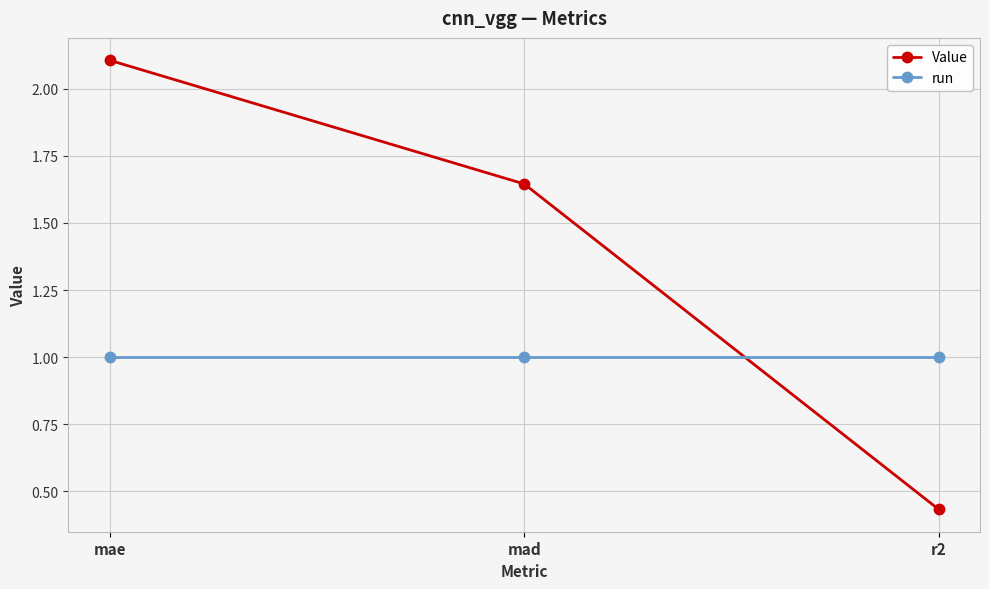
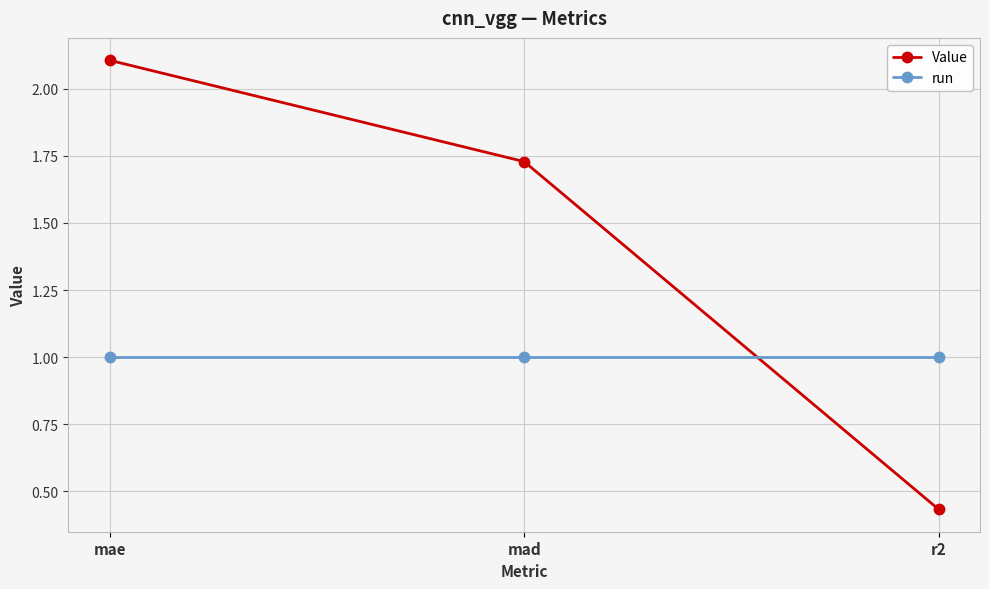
Value, mad: 1.65 -> 1.73
